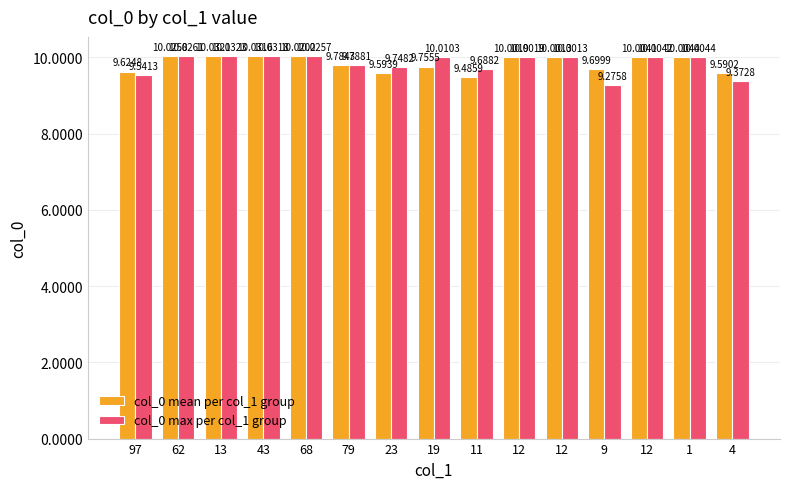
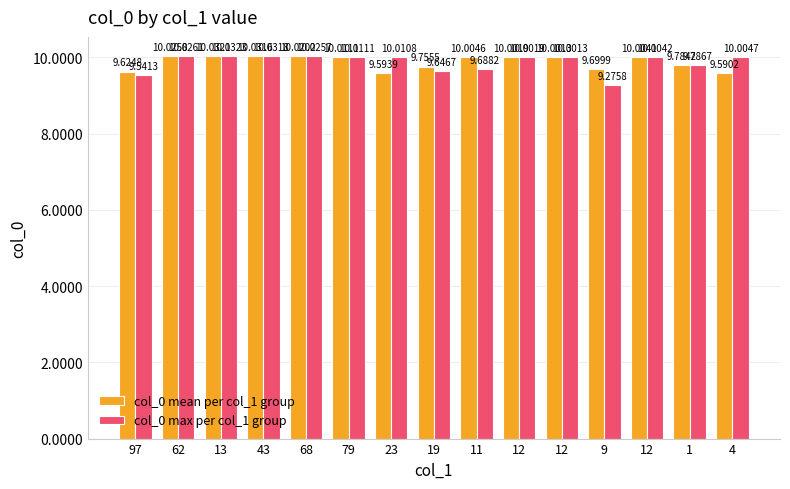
col_0 mean per col_1 group, 79: 9.7843 -> 10.0111
col_0 max per col_1 group, 79: 9.7881 -> 10.0111
col_0 max per col_1 group, 23: 9.7482 -> 10.0108
col_0 max per col_1 group, 19: 10.0103 -> 9.6467
col_0 mean per col_1 group, 11: 9.4859 -> 10.0046
col_0 mean per col_1 group, 1: 10.0044 -> 9.7842
col_0 max per col_1 group, 1: 10.0044 -> 9.7867
col_0 max per col_1 group, 4: 9.3728 -> 10.0047
